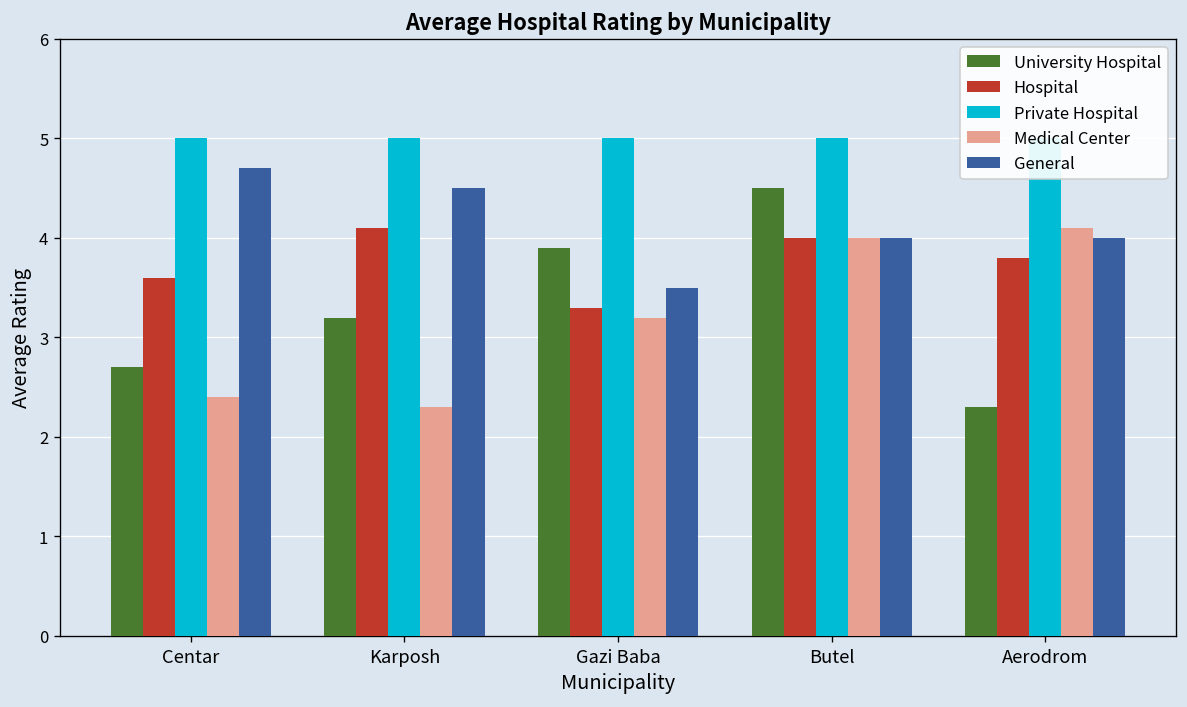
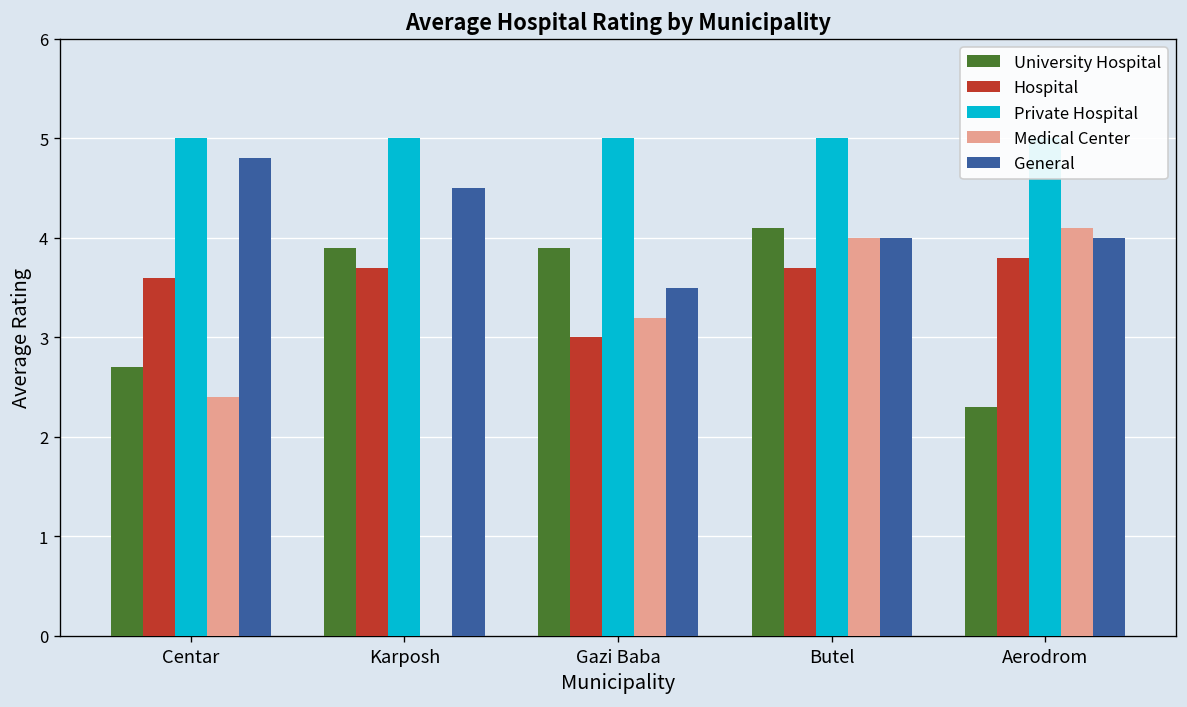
General, Centar: 4.7 -> 4.8
University Hospital, Karposh: 3.2 -> 3.9
Hospital, Karposh: 4.1 -> 3.7
Medical Center, Karposh: 2.3 -> 0.0
Hospital, Gazi Baba: 3.3 -> 3.0
University Hospital, Butel: 4.5 -> 4.1
Hospital, Butel: 4.0 -> 3.7
